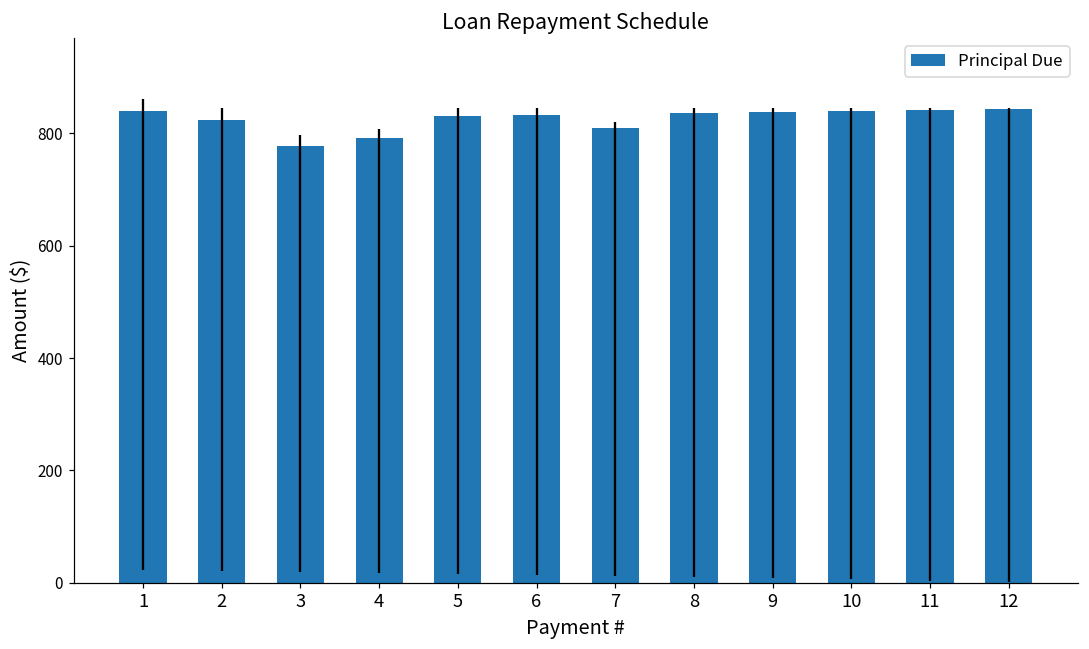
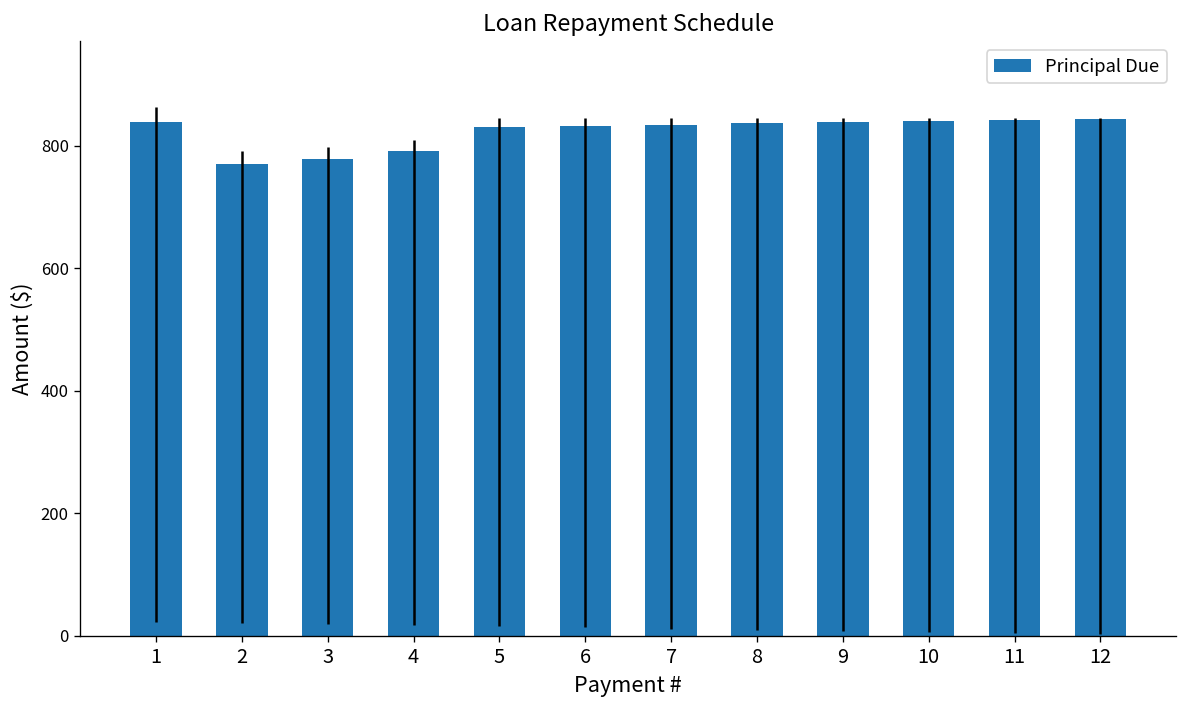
2: 820 -> 770
7: 810 -> 830
